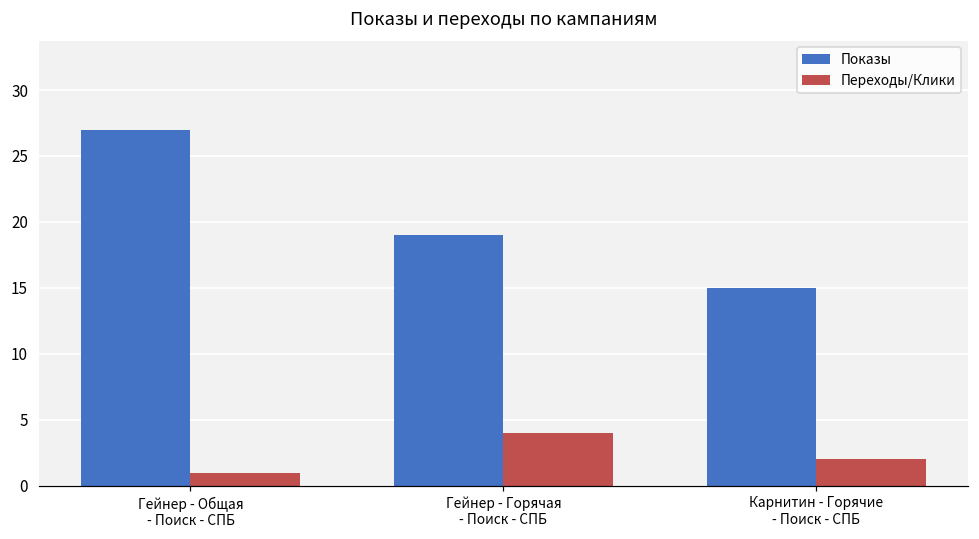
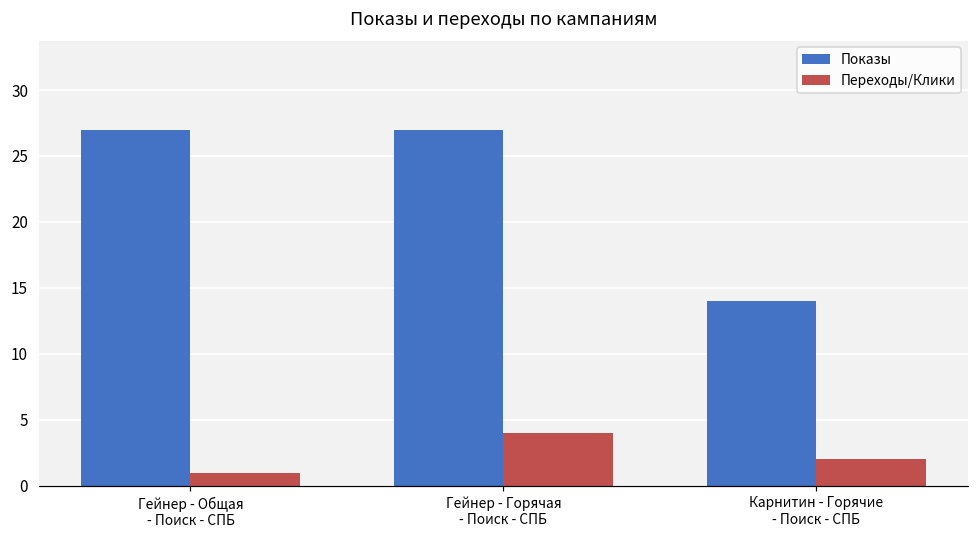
Показы, Гейнер - Горячая - Поиск - СПБ: 19 -> 27
Показы, Карнитин - Горячие - Поиск - СПБ: 15 -> 14
